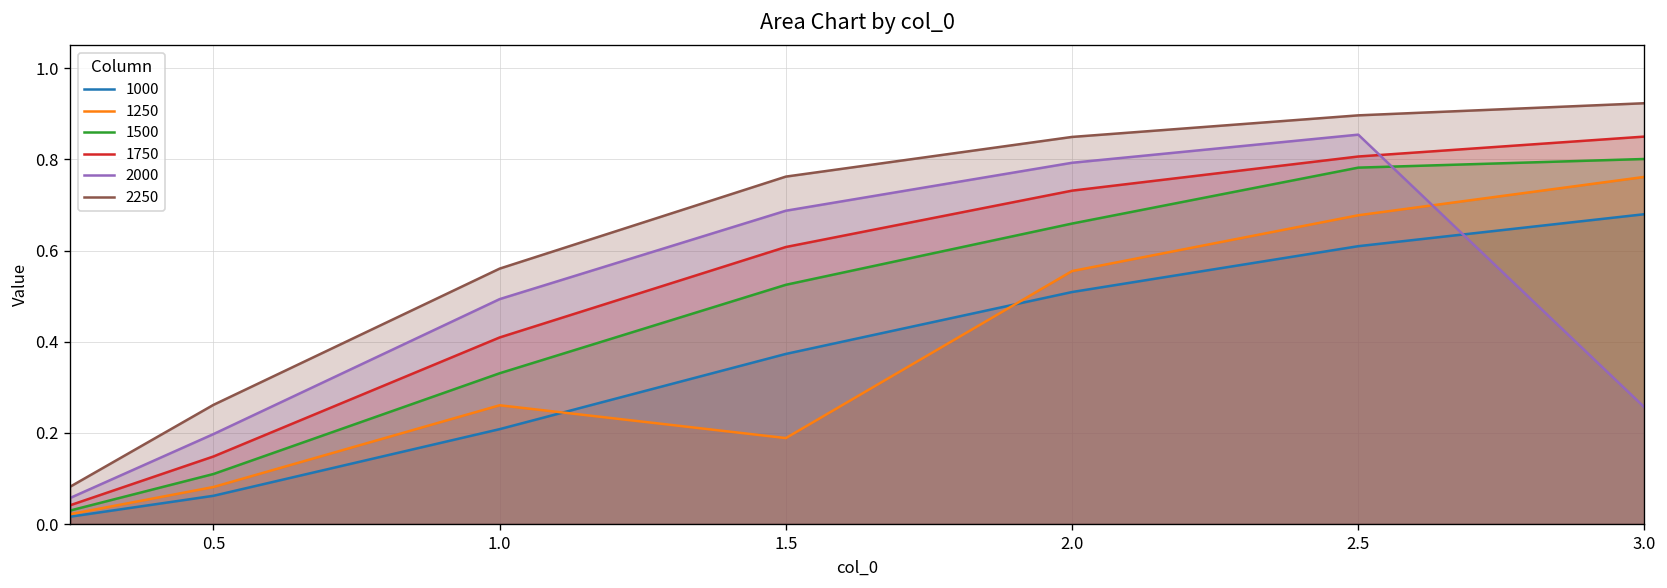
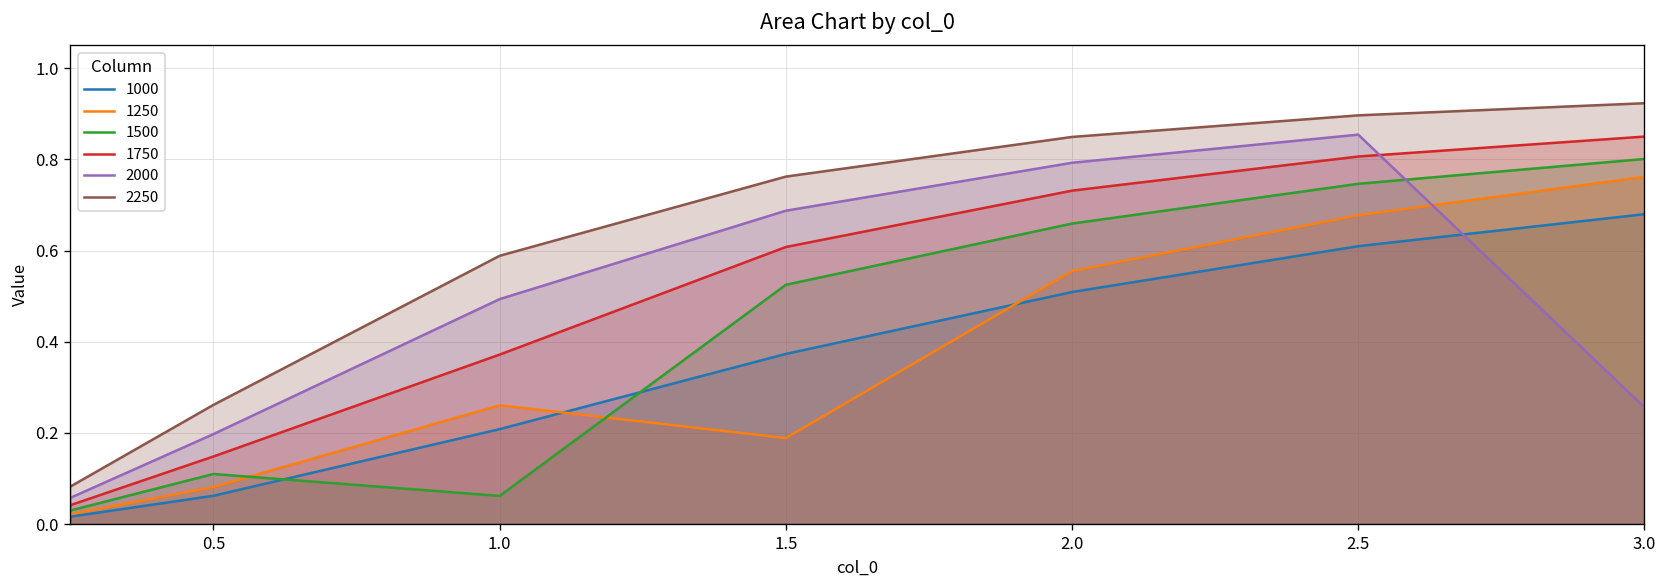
1500, 1.0: 0.33 -> 0.06
1750, 1.0: 0.41 -> 0.37
2250, 1.0: 0.56 -> 0.59
1500, 2.5: 0.78 -> 0.75
